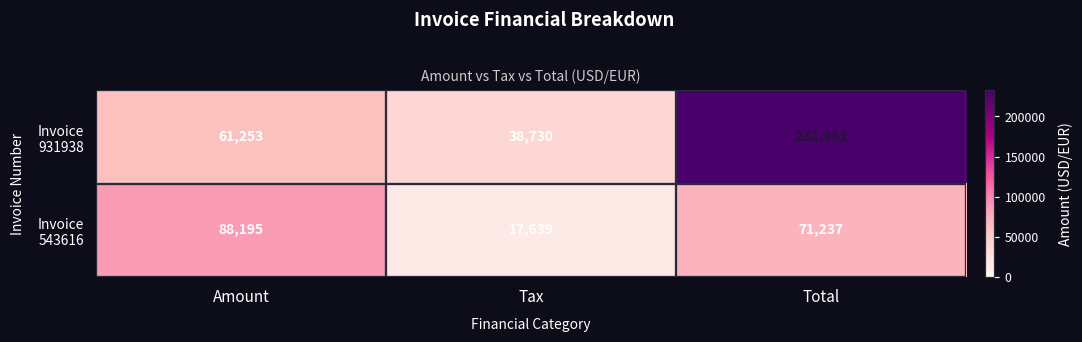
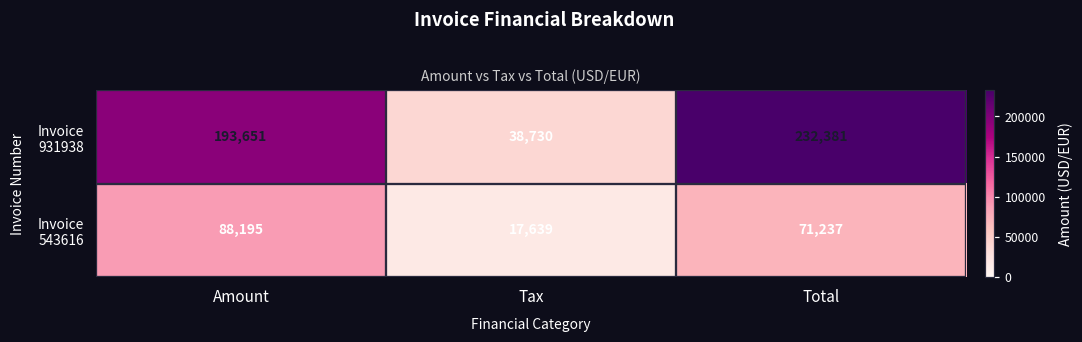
Invoice 931938, Amount: 61,253 -> 193,651
